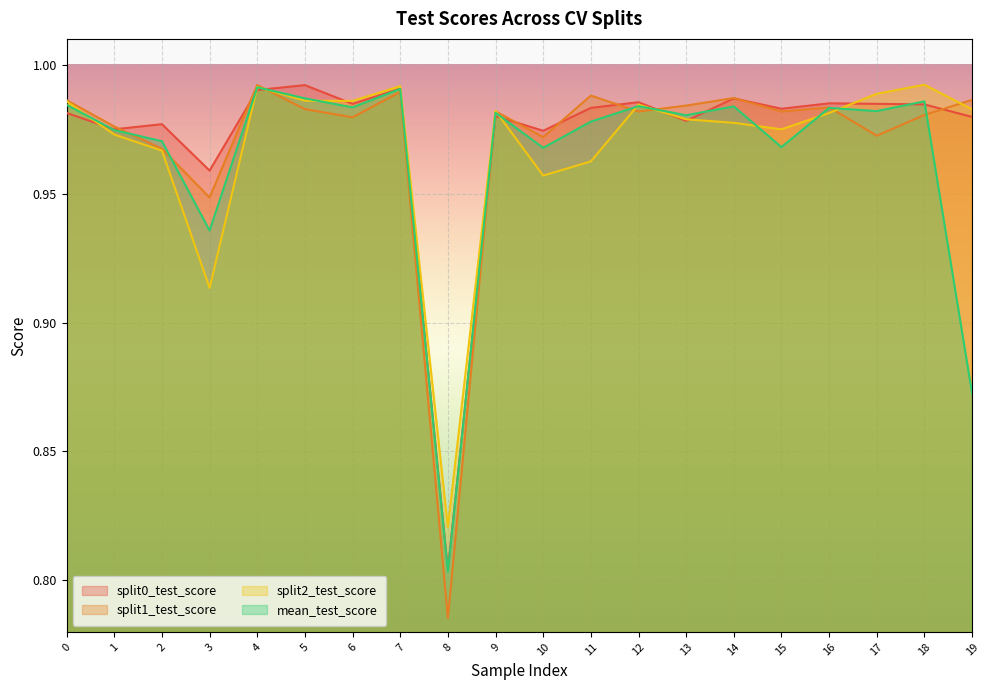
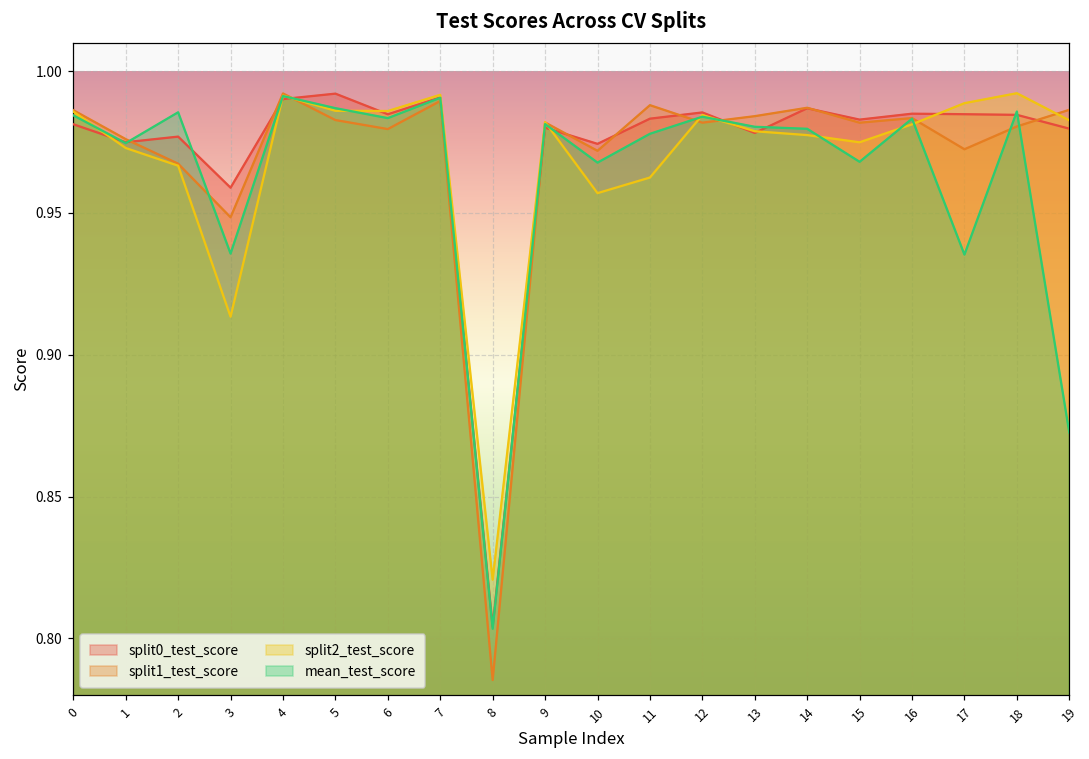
mean_test_score, 2: 0.970 -> 0.985
mean_test_score, 14: 0.984 -> 0.980
mean_test_score, 17: 0.982 -> 0.935
